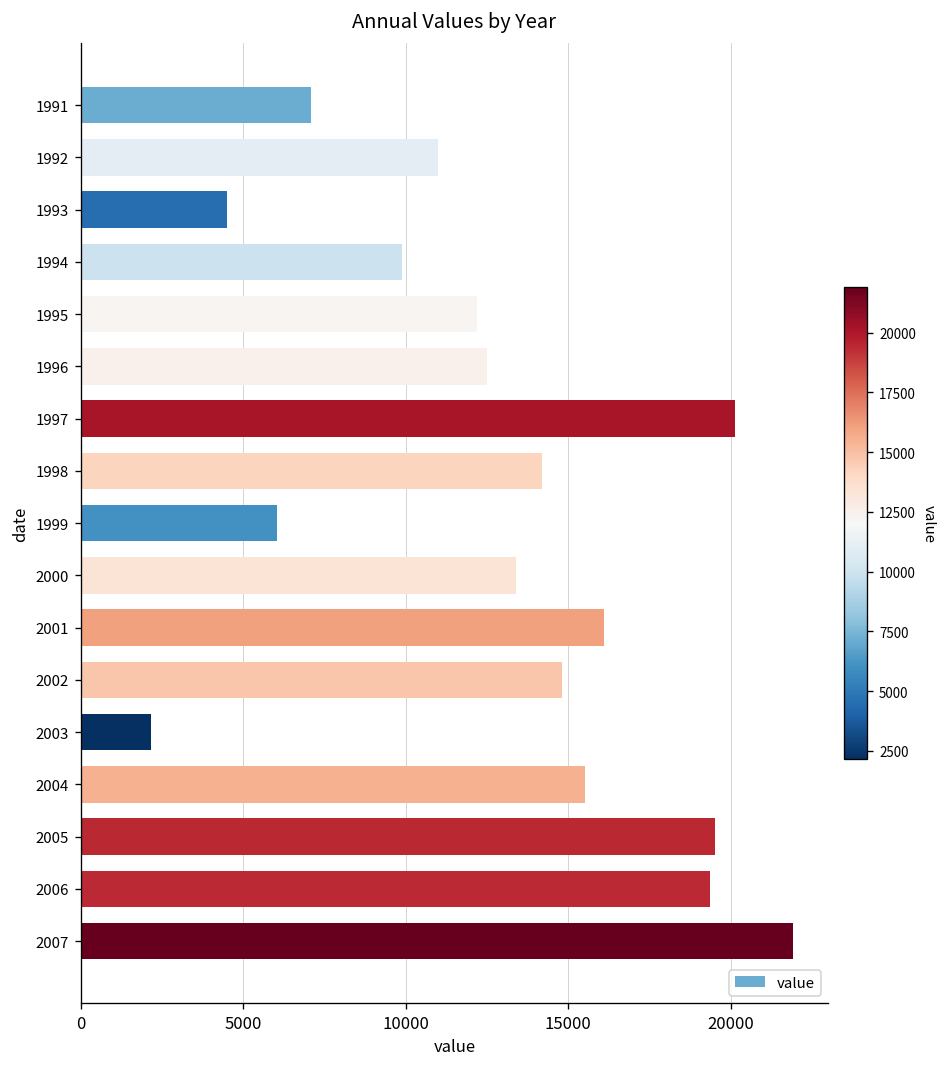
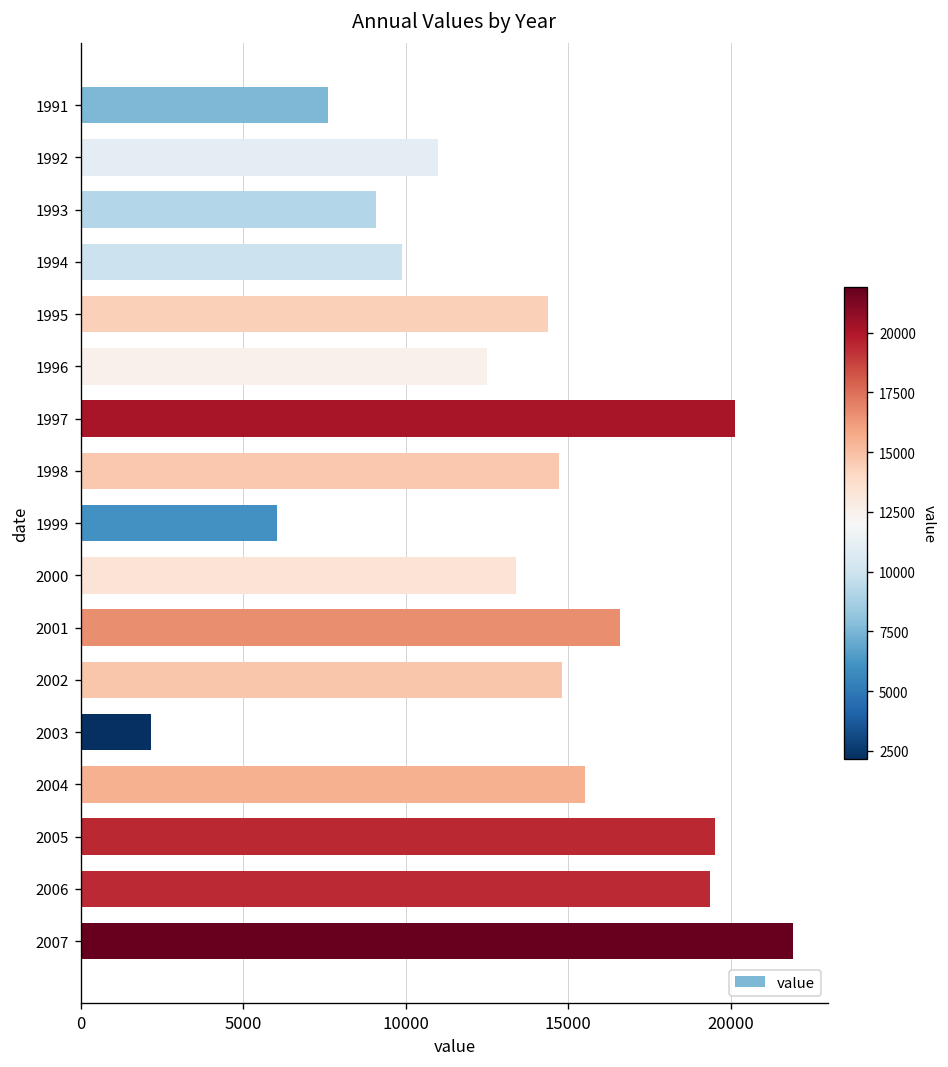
1991: 7100 -> 7600
1993: 4500 -> 9100
1995: 12200 -> 14400
1998: 14200 -> 14700
2001: 16100 -> 16600
